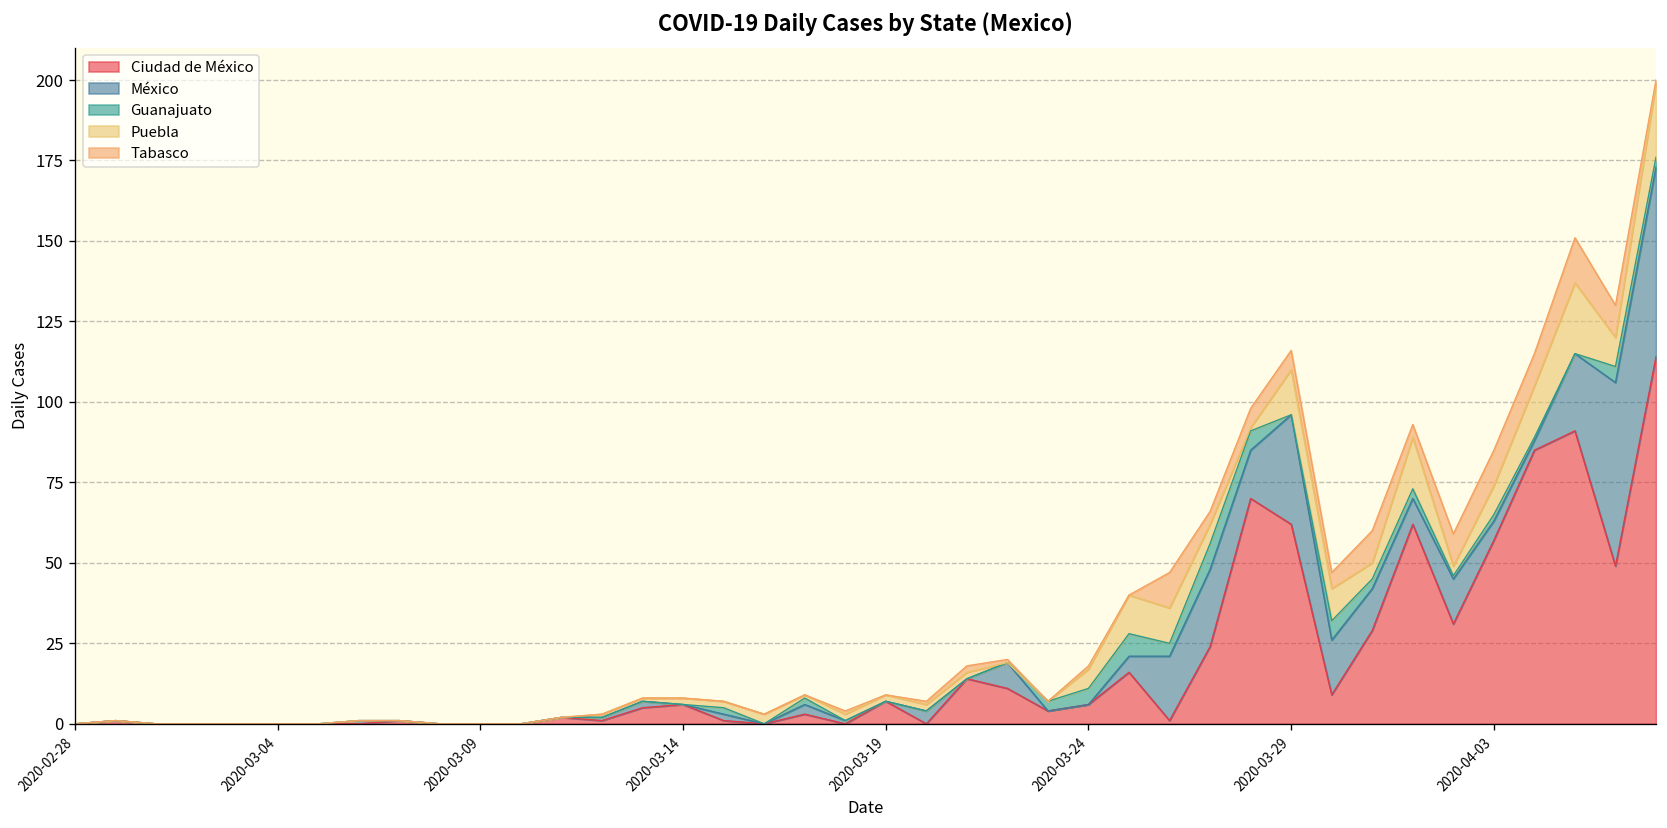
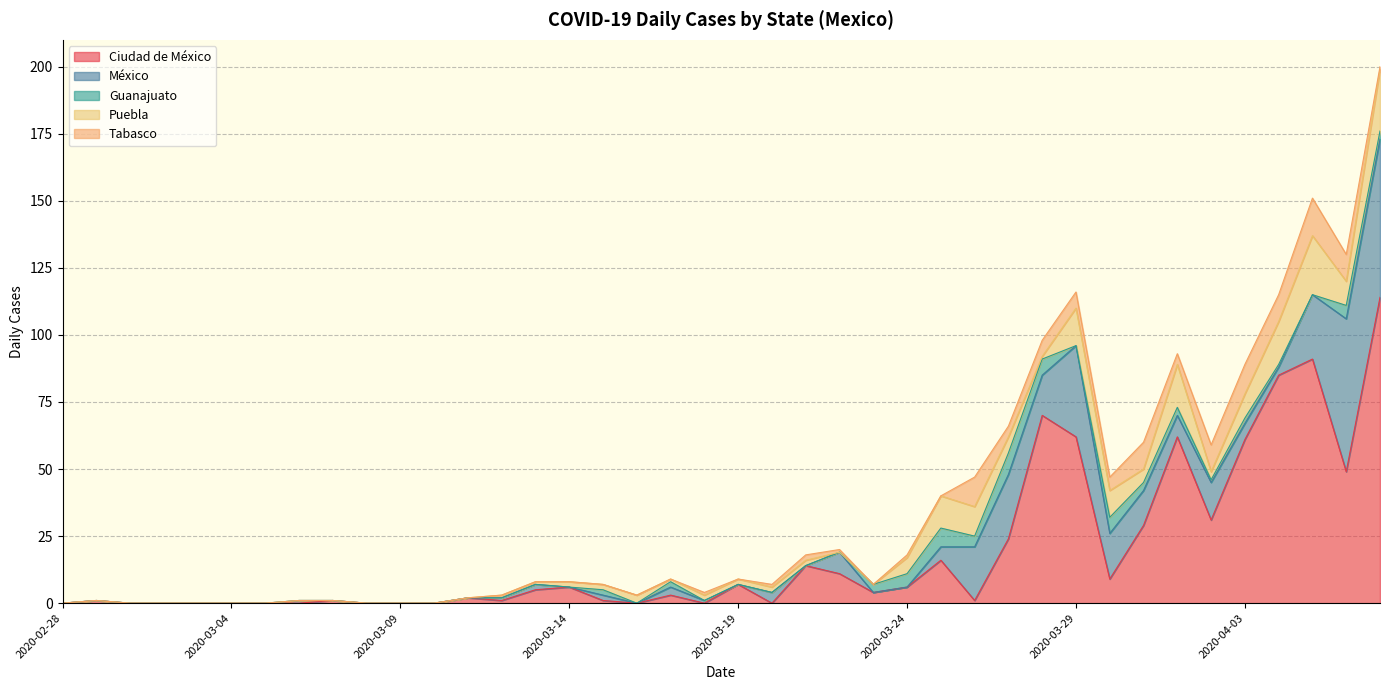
Ciudad de México, 2020-04-03: 57 -> 61
